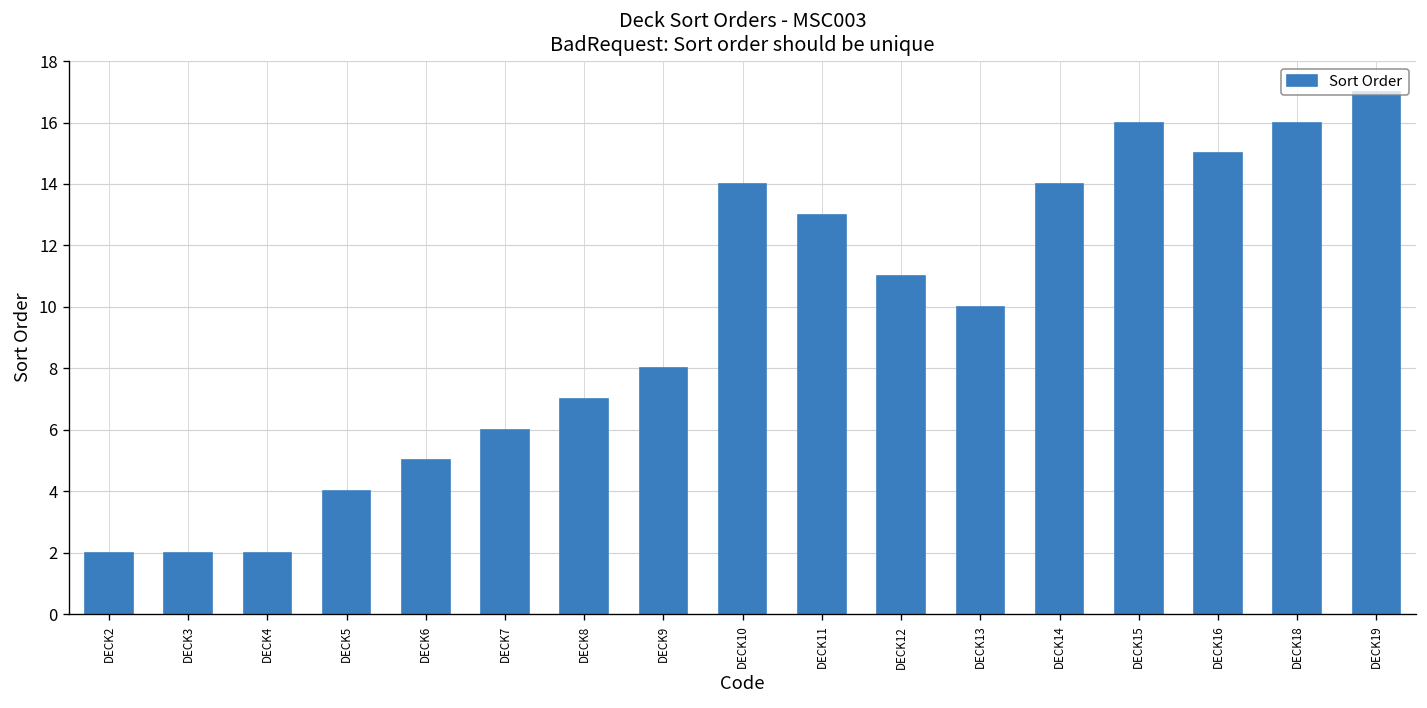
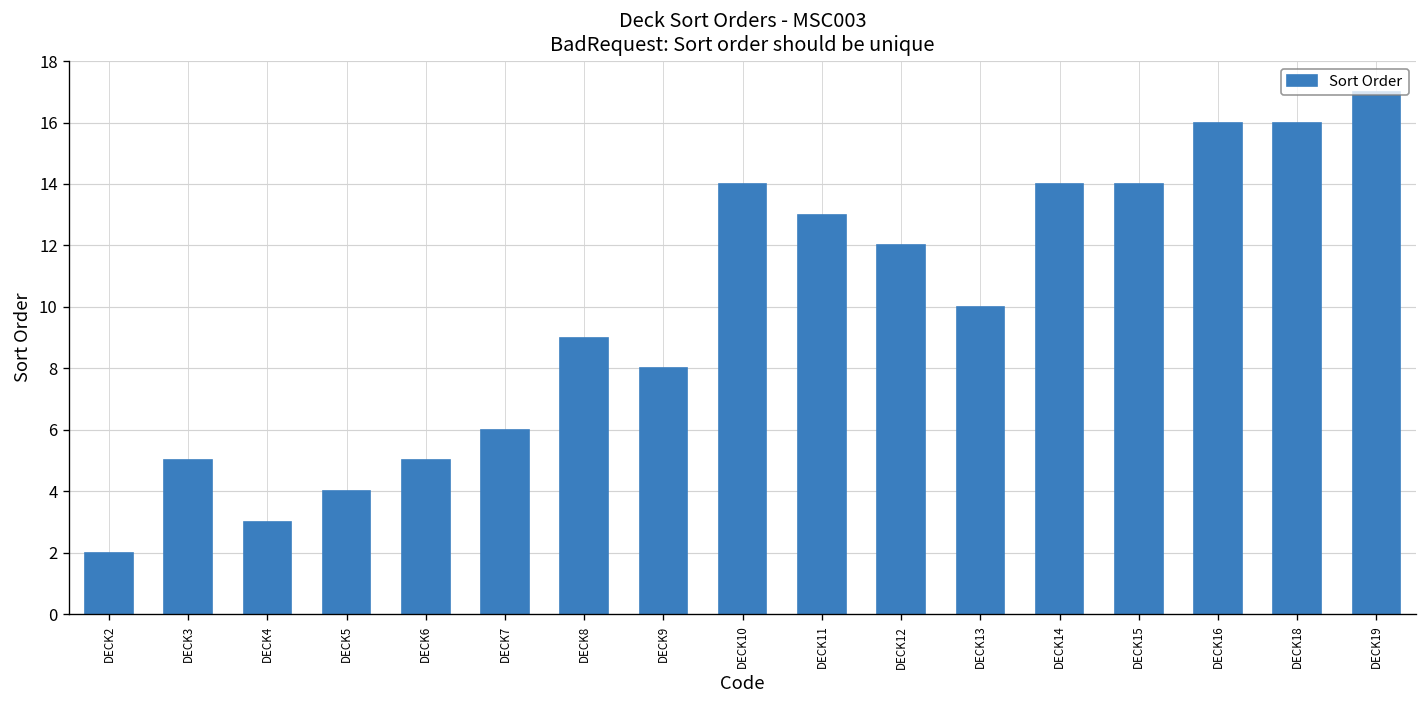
DECK3: 2 -> 5
DECK4: 2 -> 3
DECK8: 7 -> 9
DECK12: 11 -> 12
DECK15: 16 -> 14
DECK16: 15 -> 16
